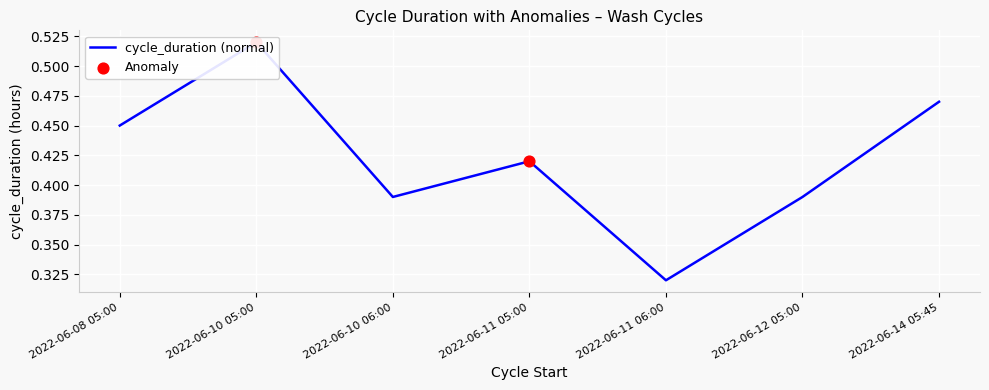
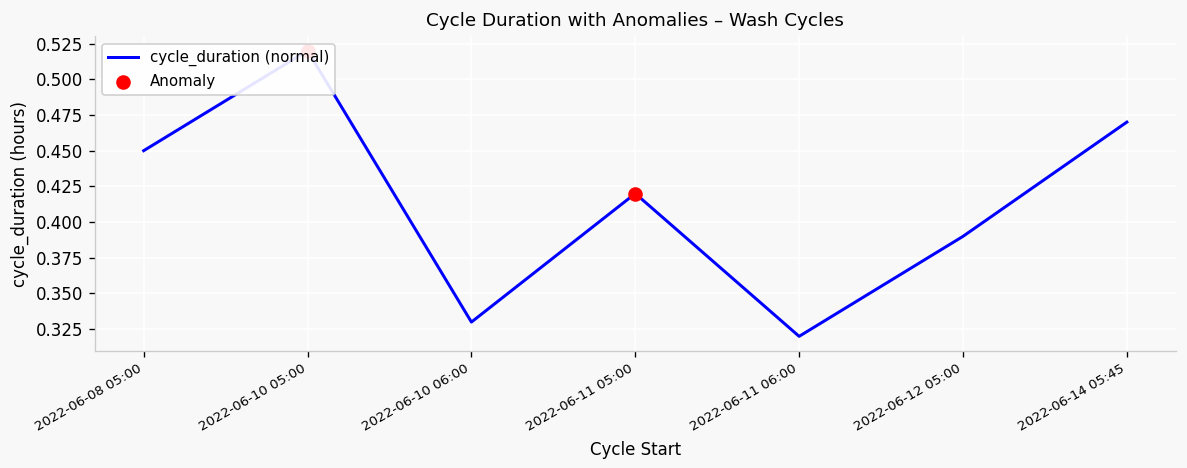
cycle_duration (normal), 2022-06-10 06:00: 0.39 -> 0.33
